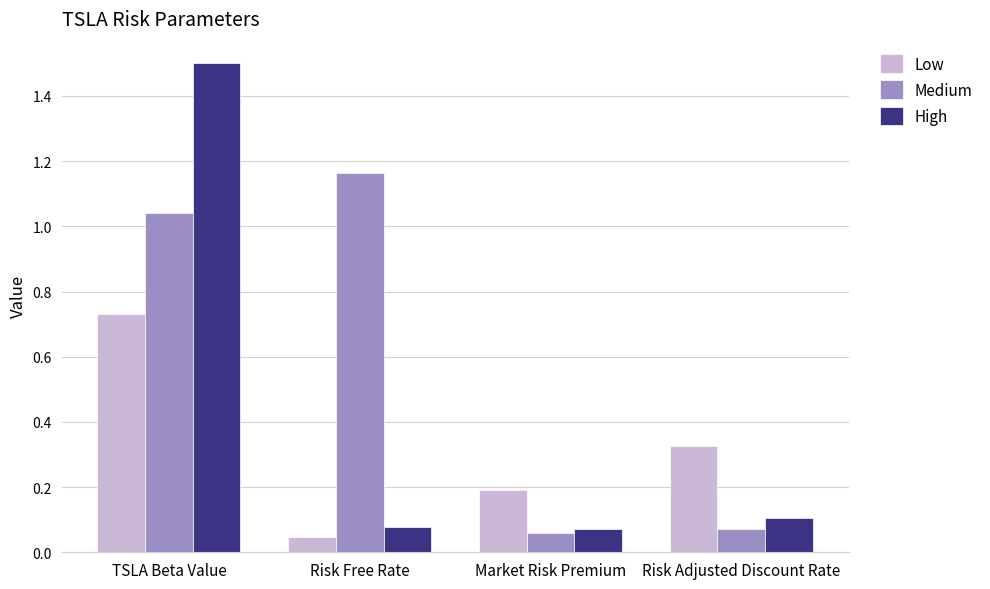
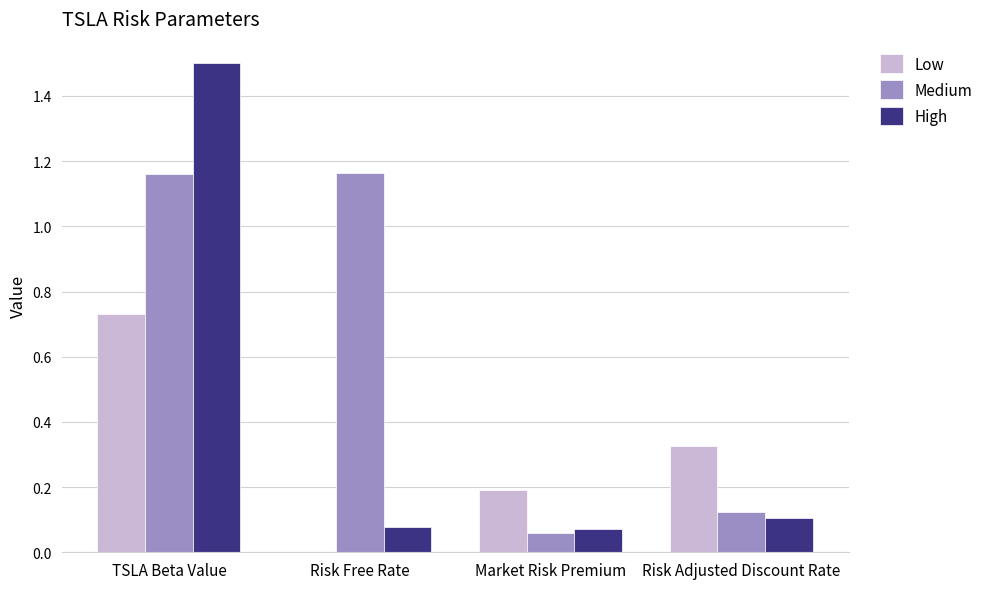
Medium, TSLA Beta Value: 1.04 -> 1.16
Low, Risk Free Rate: 0.05 -> 0.00
Medium, Risk Adjusted Discount Rate: 0.07 -> 0.12
